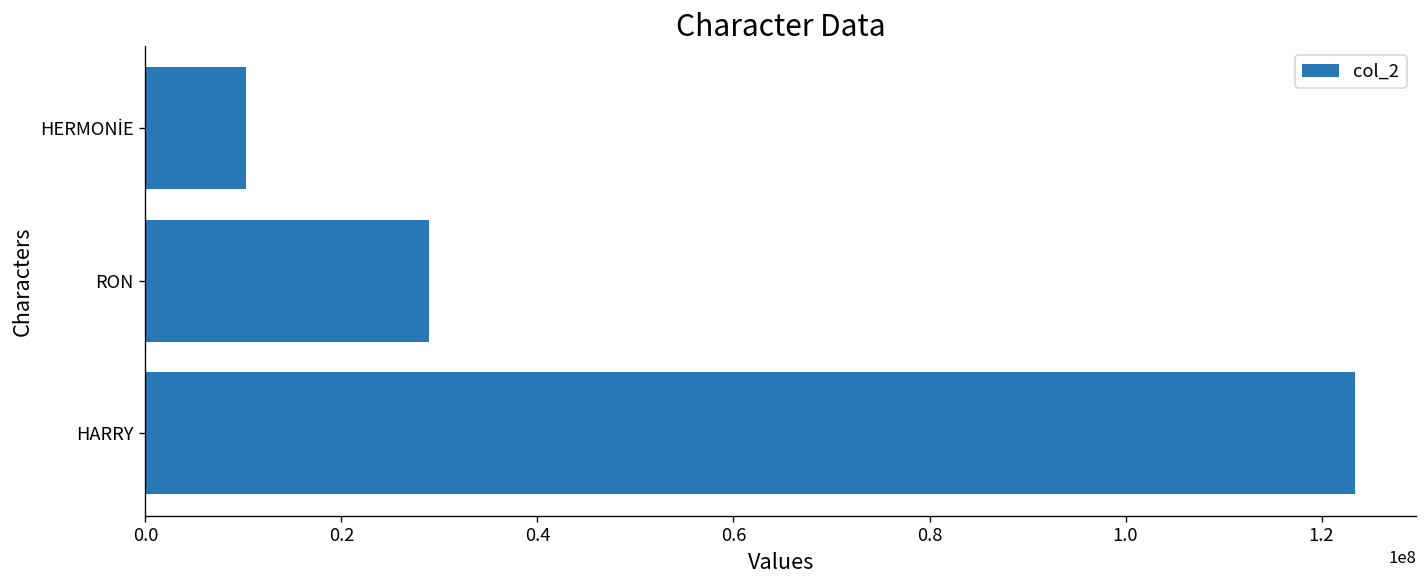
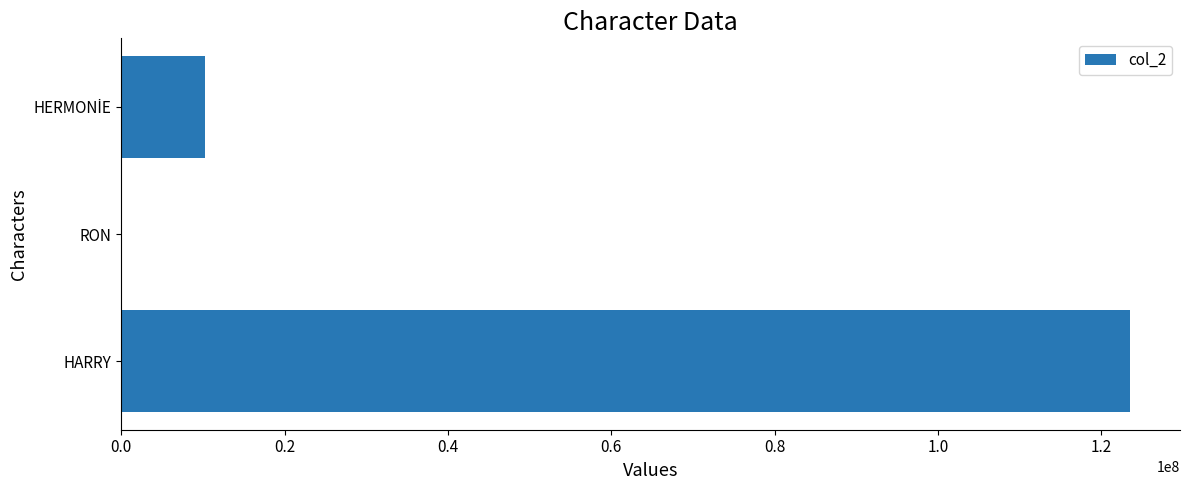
RON: 29000000 -> 0
